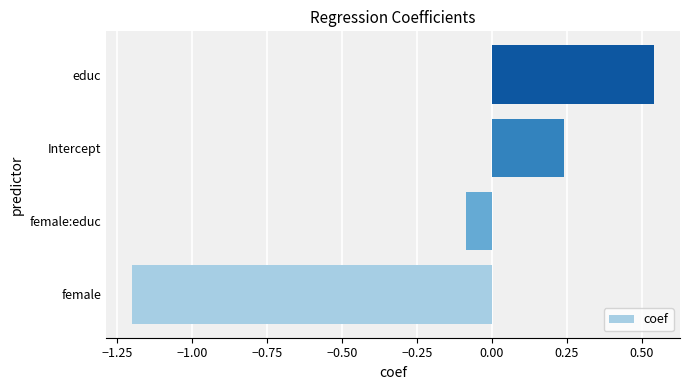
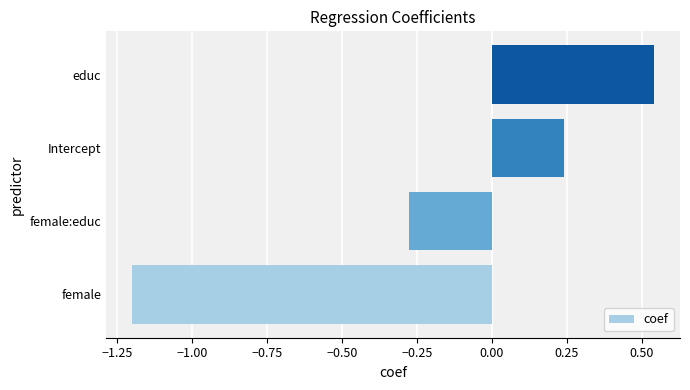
female:educ: -0.09 -> -0.28
